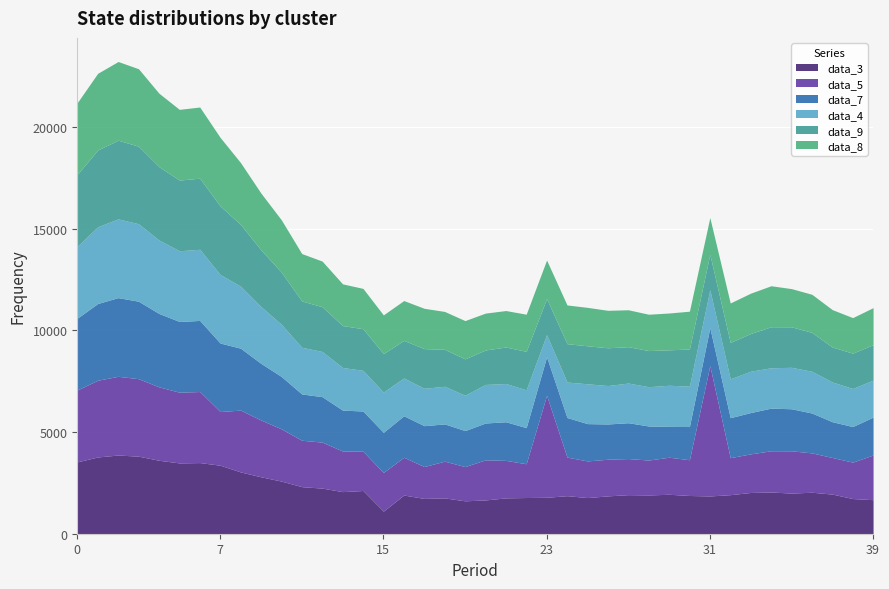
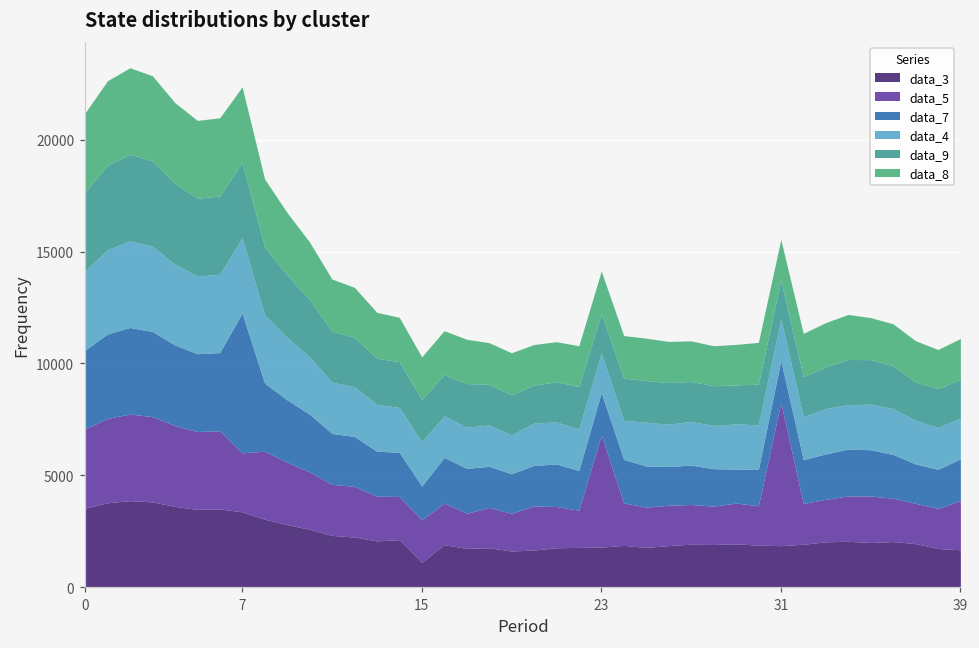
data_7, 7: 3400 -> 6200
data_7, 15: 2000 -> 1500
data_4, 23: 1100 -> 1800
